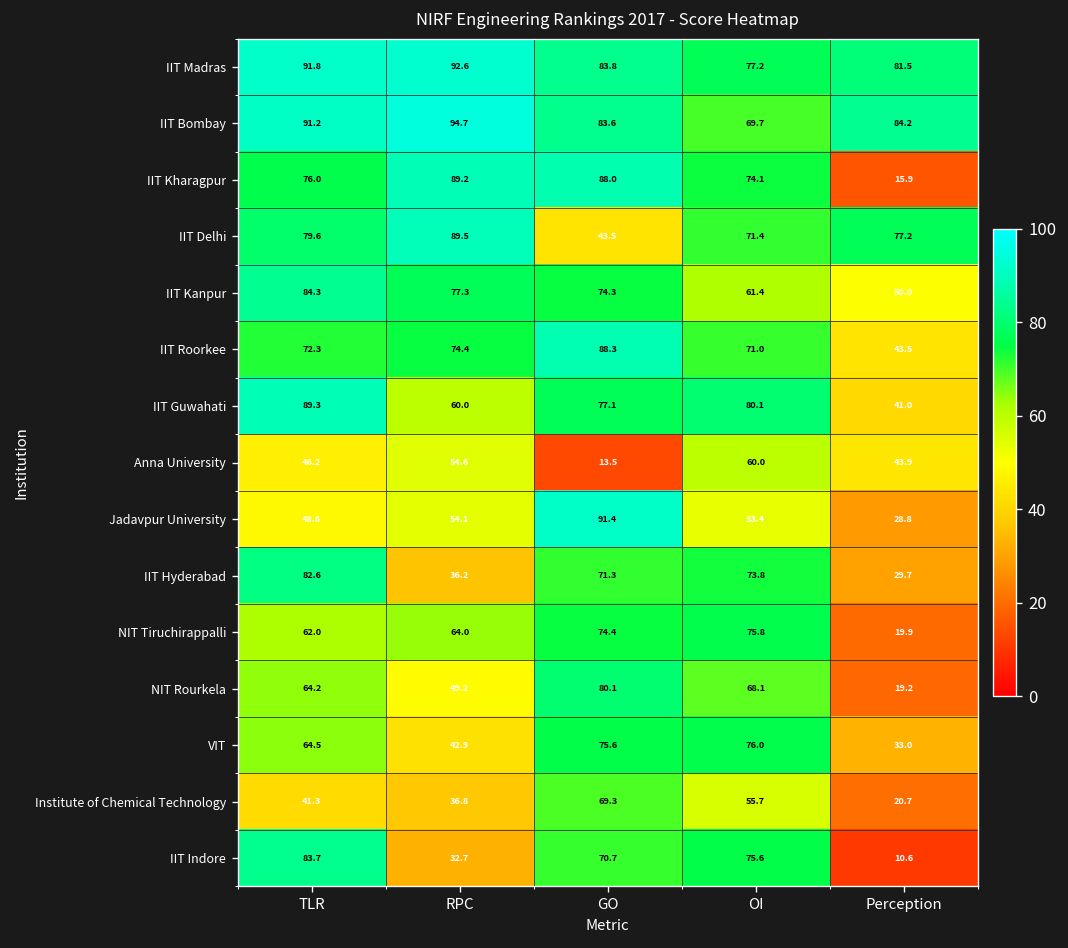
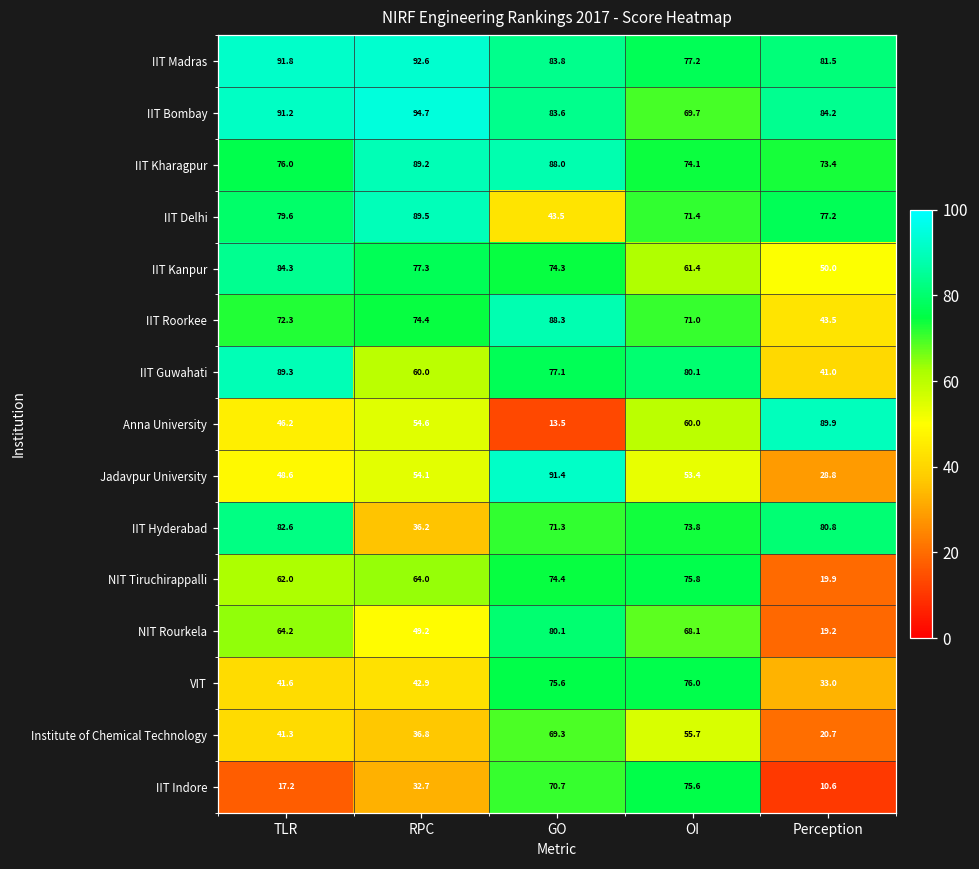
IIT Kharagpur, Perception: 15.9 -> 73.4
Anna University, Perception: 43.9 -> 89.9
IIT Hyderabad, Perception: 29.7 -> 80.8
VIT, TLR: 64.5 -> 41.6
IIT Indore, TLR: 83.7 -> 17.2
